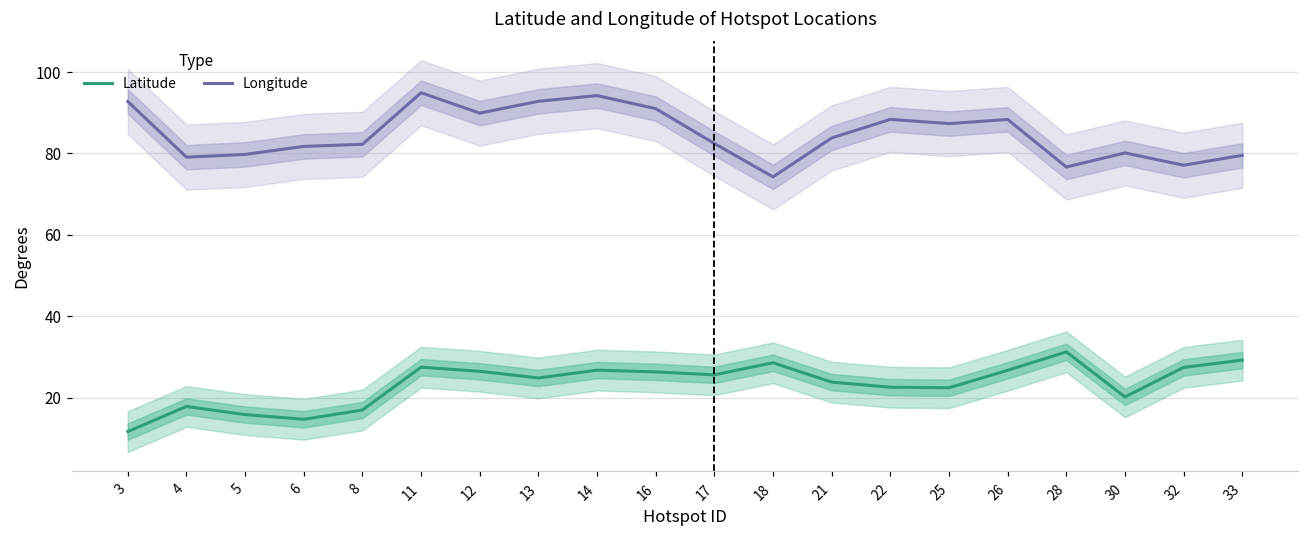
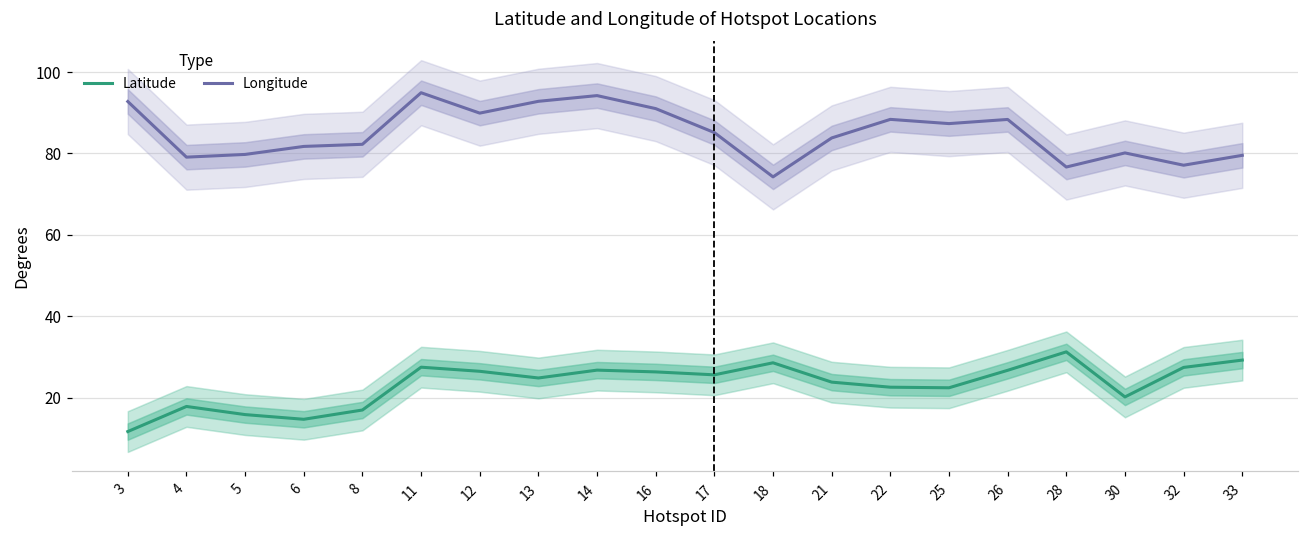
Longitude, 17: 82 -> 85
